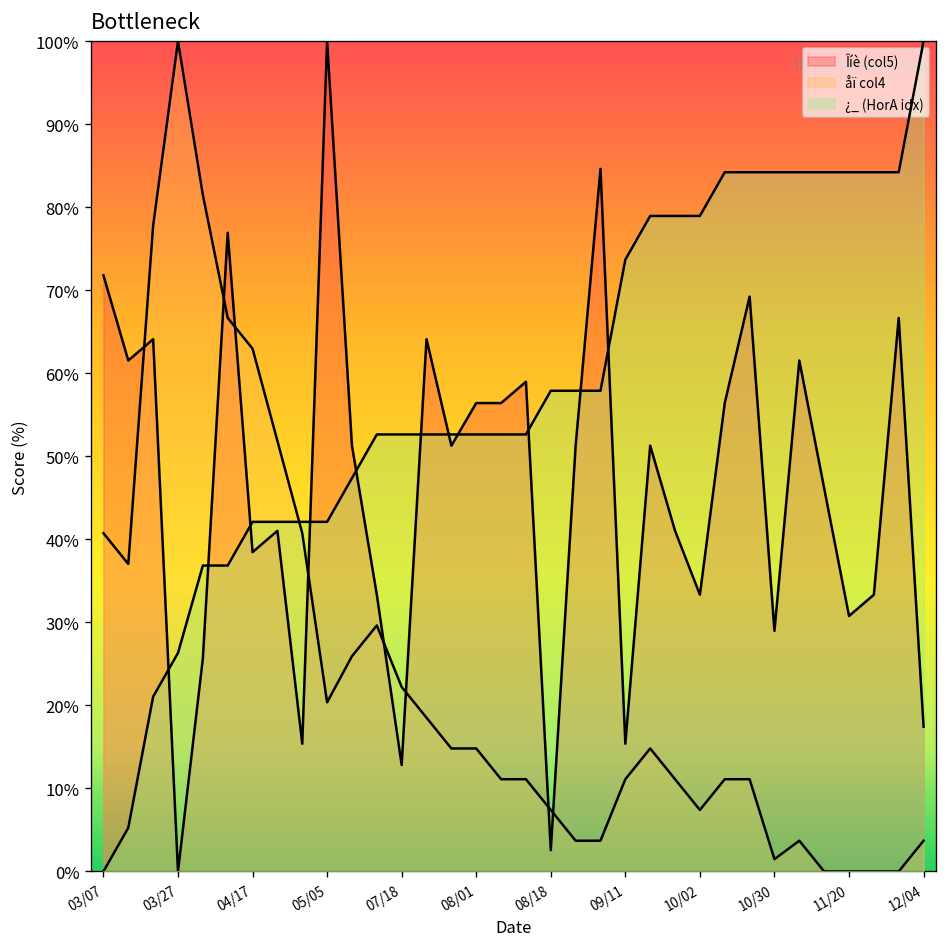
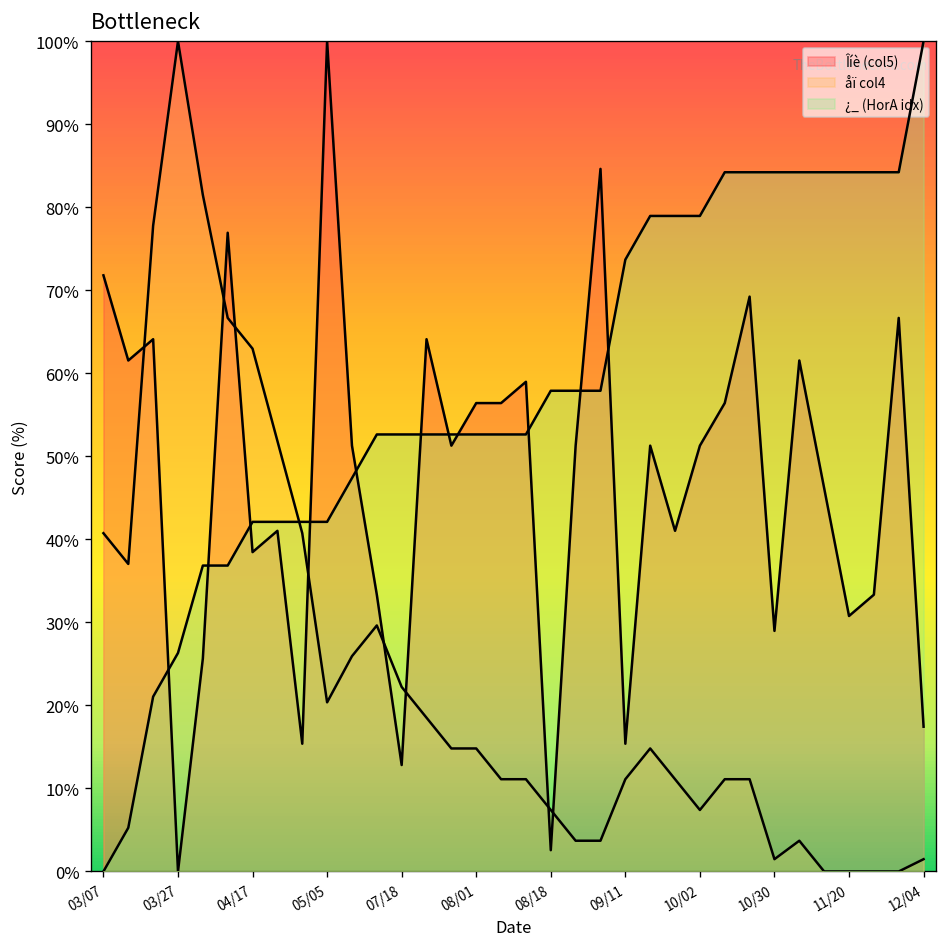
Îíè (col5), 10/02: 33% -> 51%
åï col4, 12/04: 4% -> 1%
